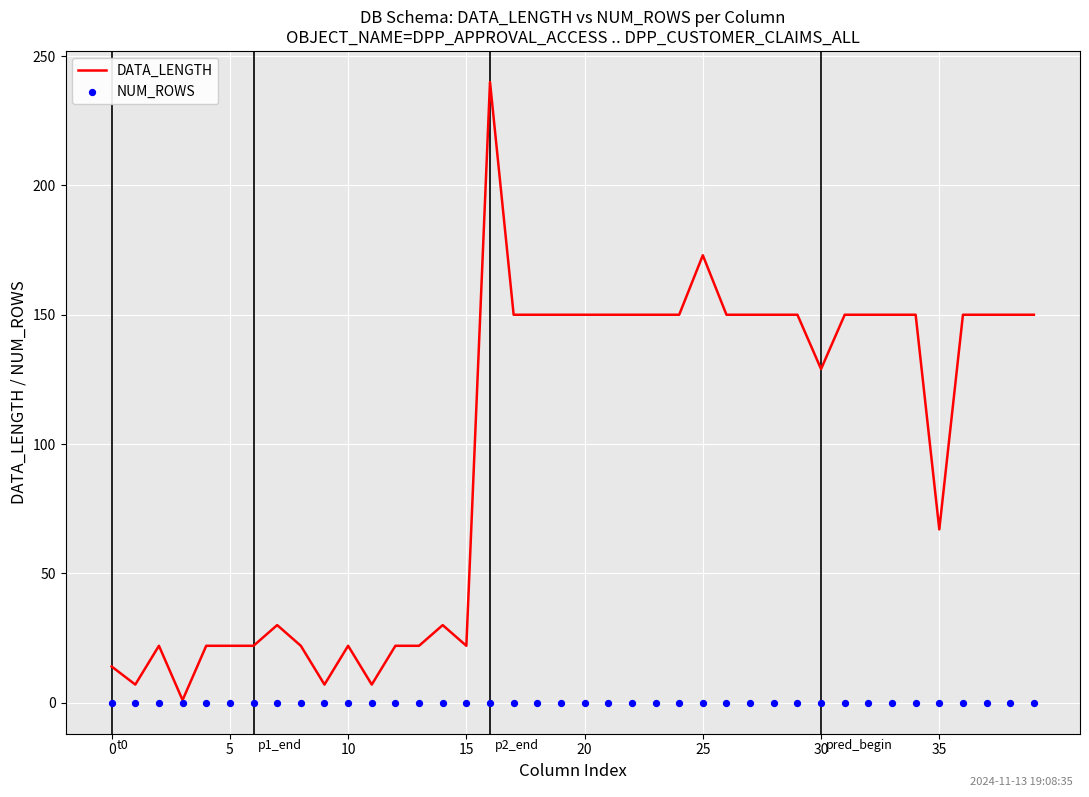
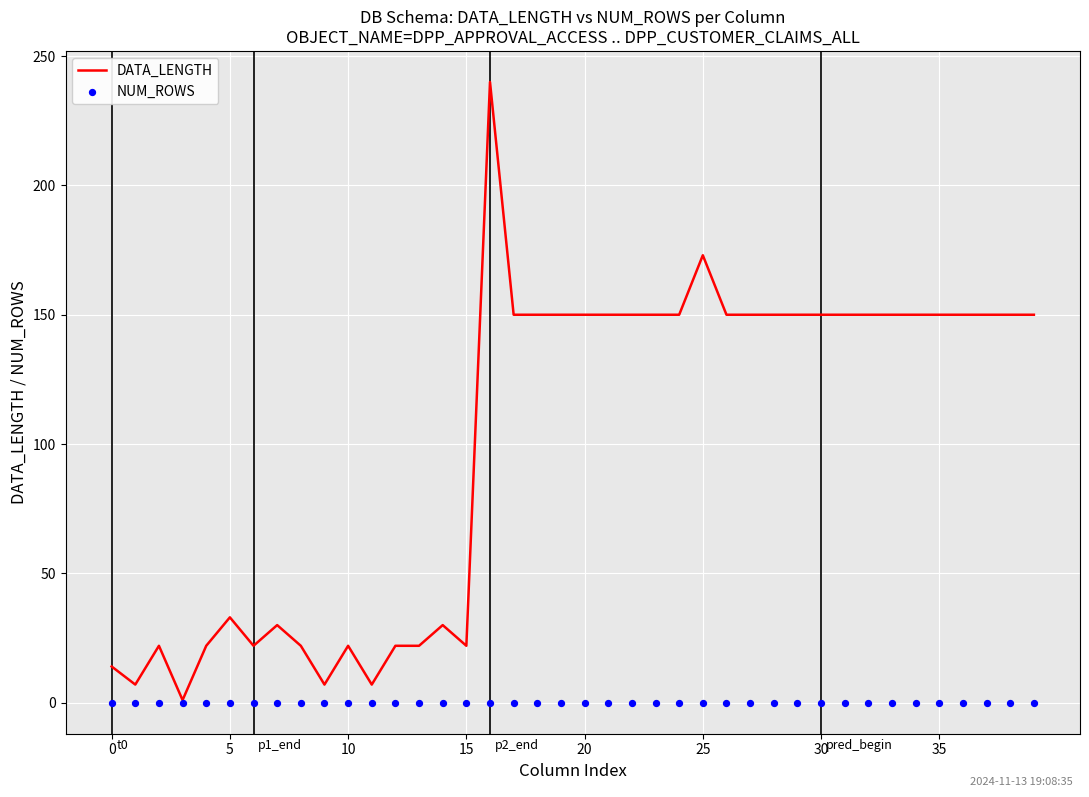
DATA_LENGTH, 5: 22 -> 33
DATA_LENGTH, 30: 129 -> 150
DATA_LENGTH, 35: 67 -> 150
